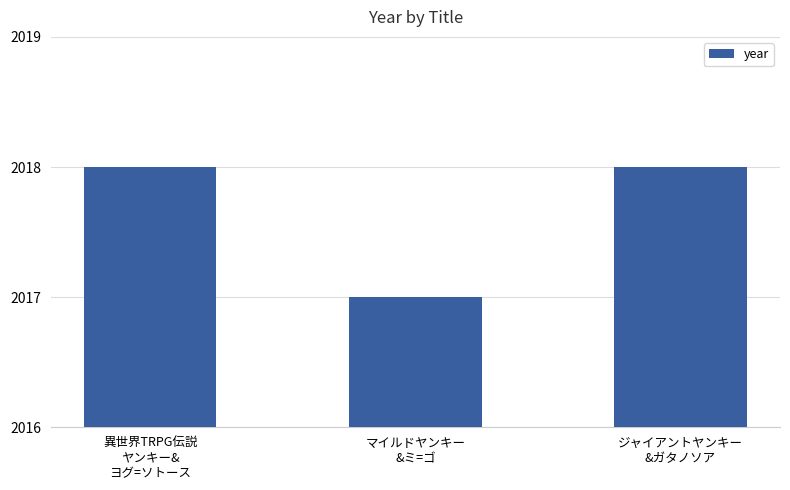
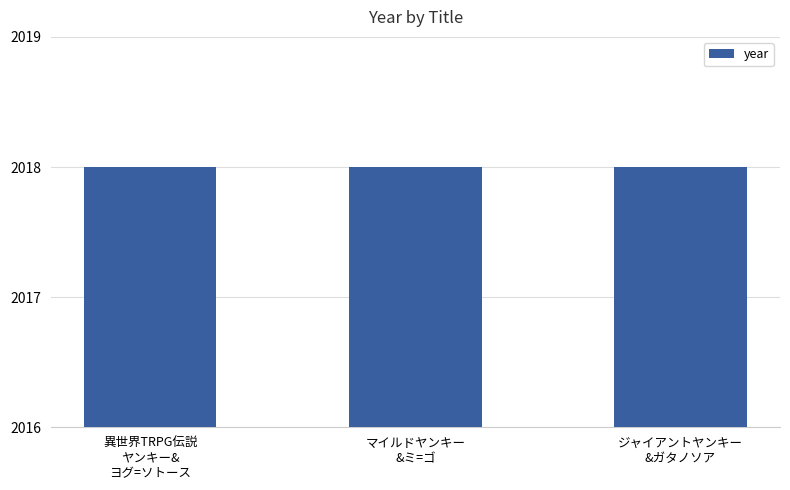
マイルドヤンキー &ミ=ゴ: 2017 -> 2018
